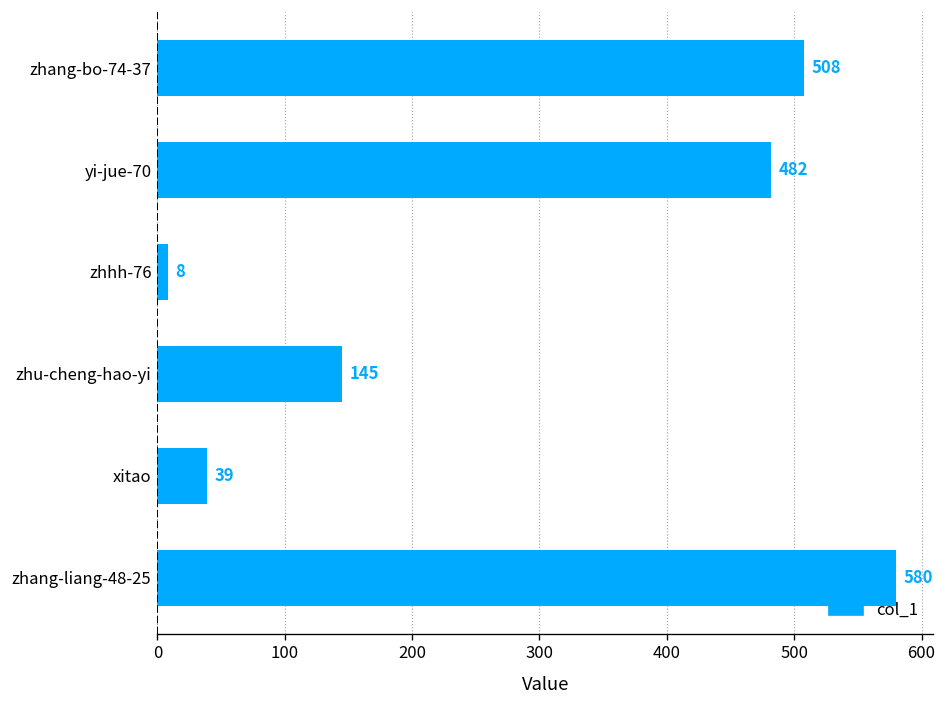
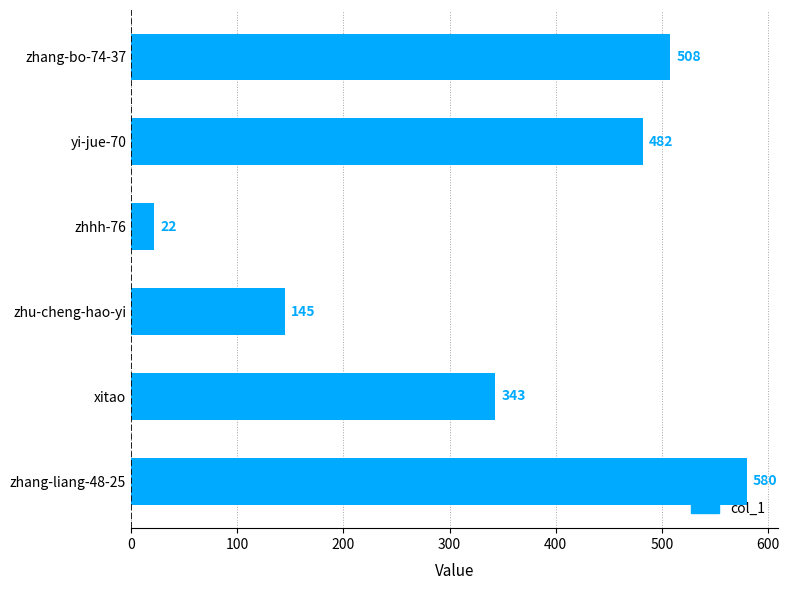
zhhh-76: 8 -> 22
xitao: 39 -> 343
